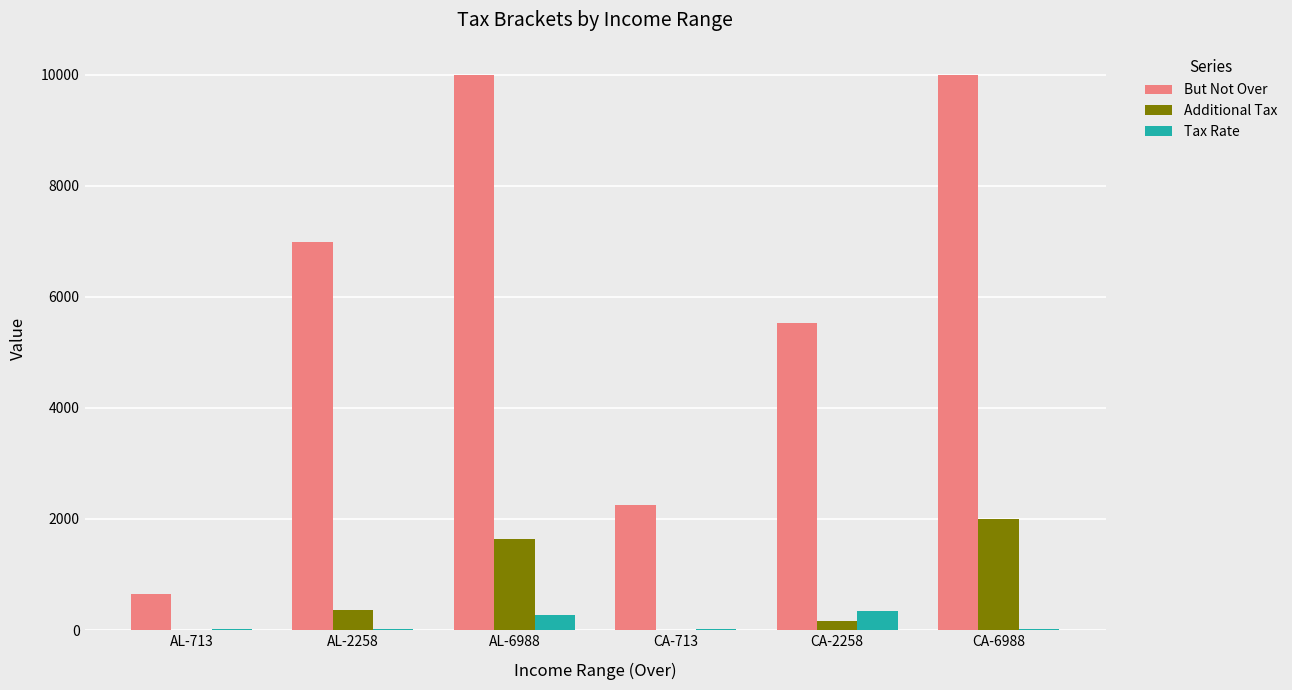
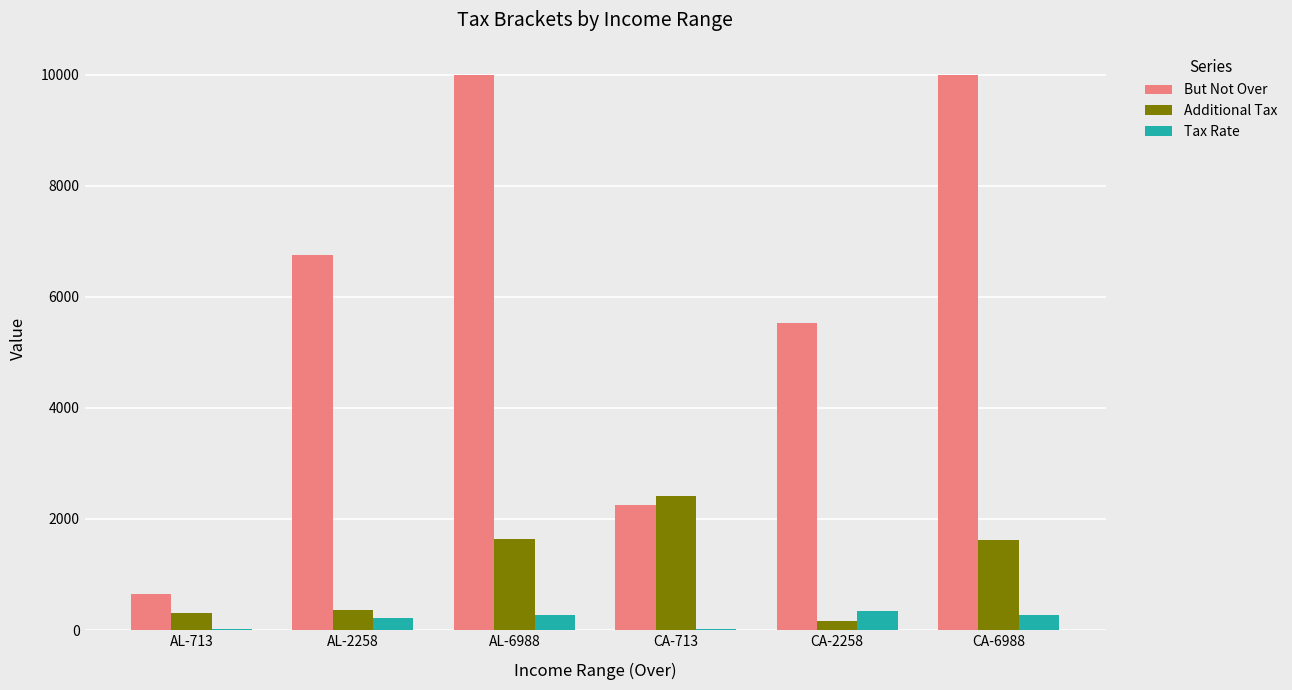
Additional Tax, AL-713: 0 -> 300
But Not Over, AL-2258: 7000 -> 6800
Tax Rate, AL-2258: 0 -> 200
Additional Tax, CA-713: 0 -> 2400
Additional Tax, CA-6988: 2000 -> 1600
Tax Rate, CA-6988: 0 -> 300
